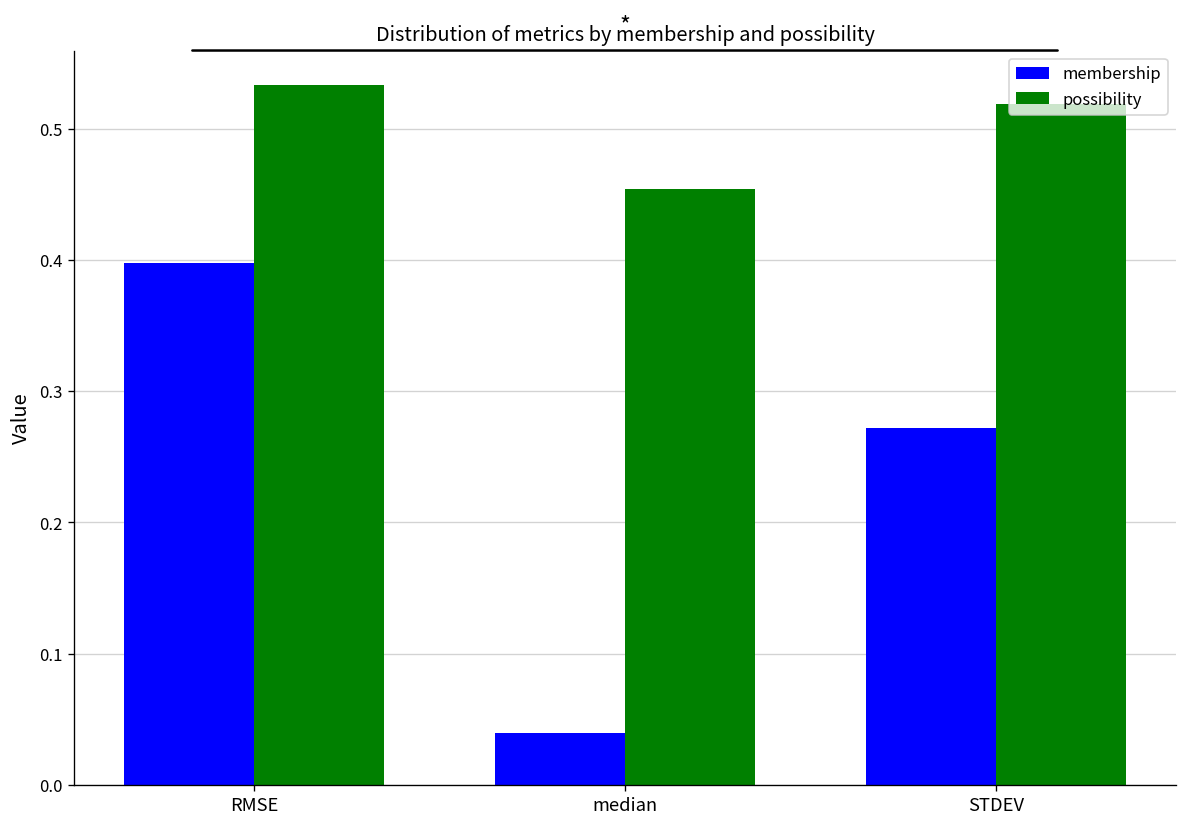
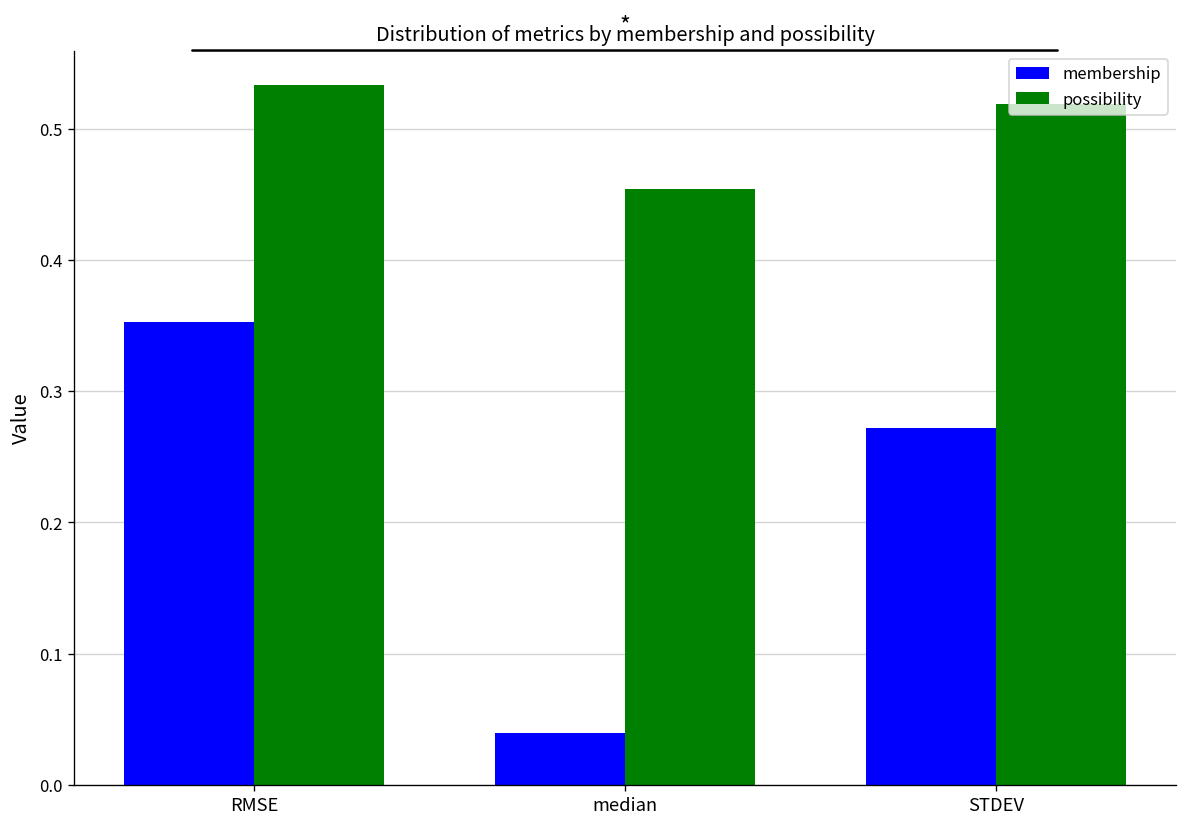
membership, RMSE: 0.398 -> 0.353
